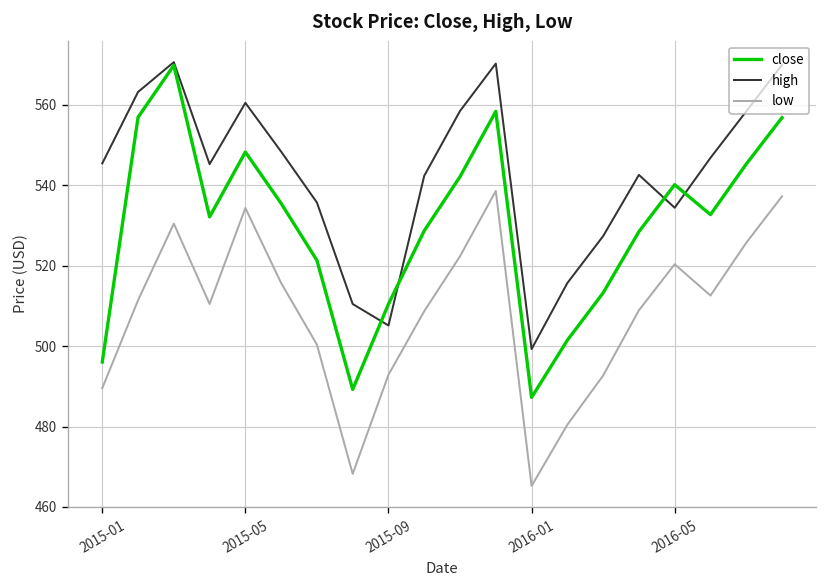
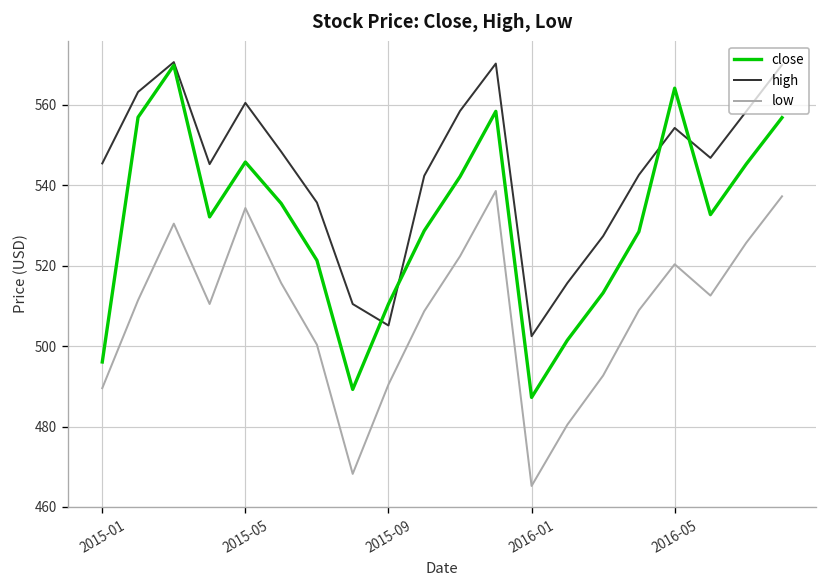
close, 2015-05: 548 -> 546
low, 2015-09: 493 -> 490
high, 2016-01: 499 -> 502
close, 2016-05: 540 -> 564
high, 2016-05: 534 -> 554
